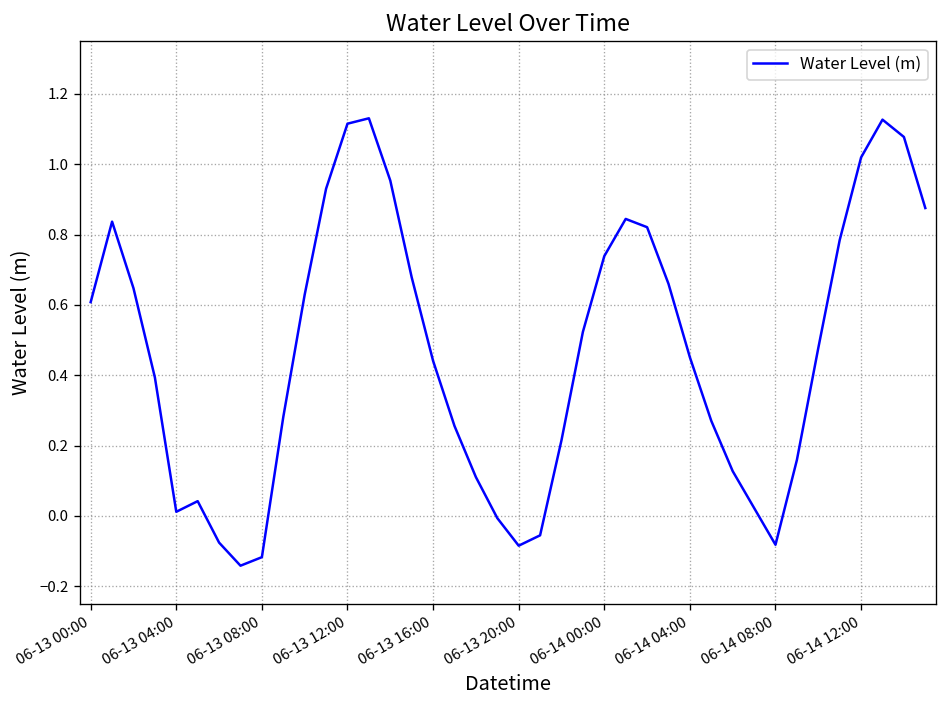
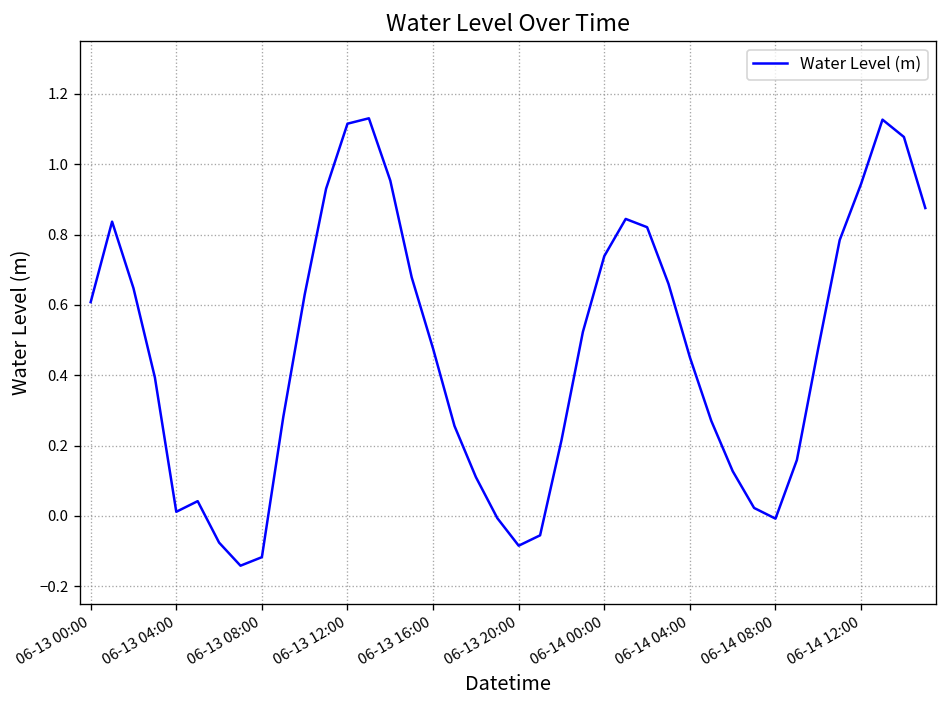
06-13 16:00: 0.44 -> 0.48
06-14 08:00: -0.08 -> -0.01
06-14 12:00: 1.02 -> 0.94
